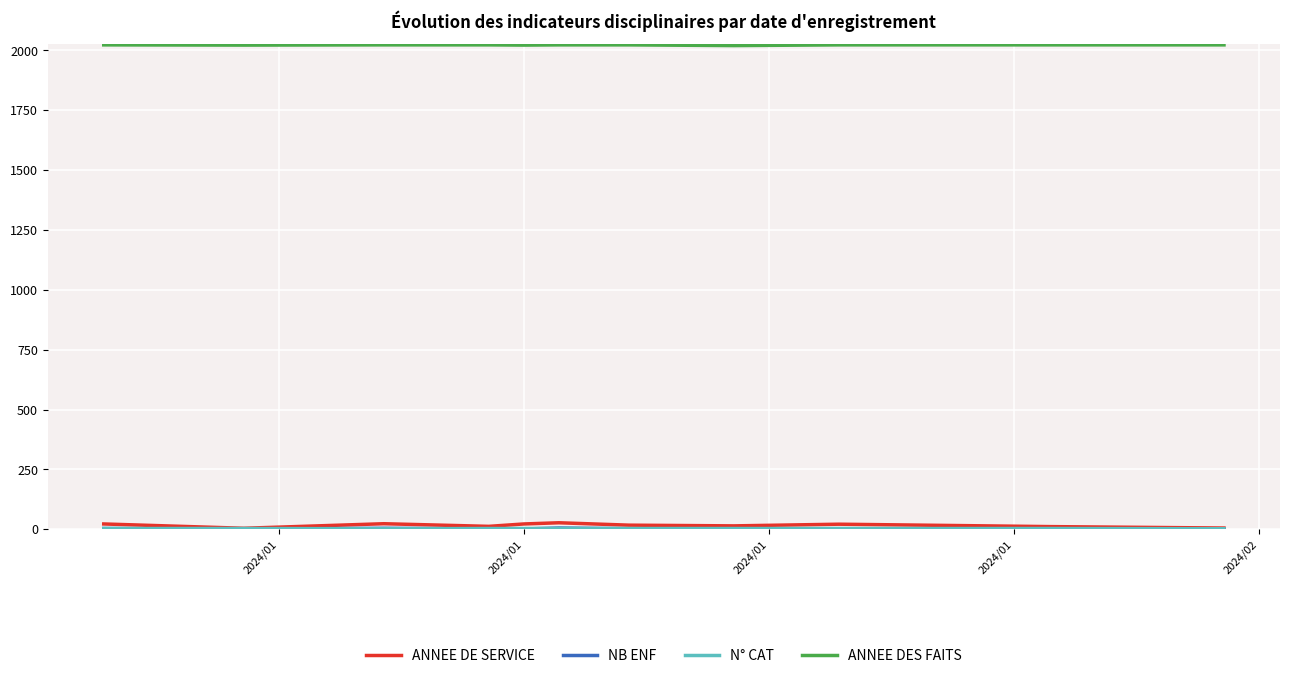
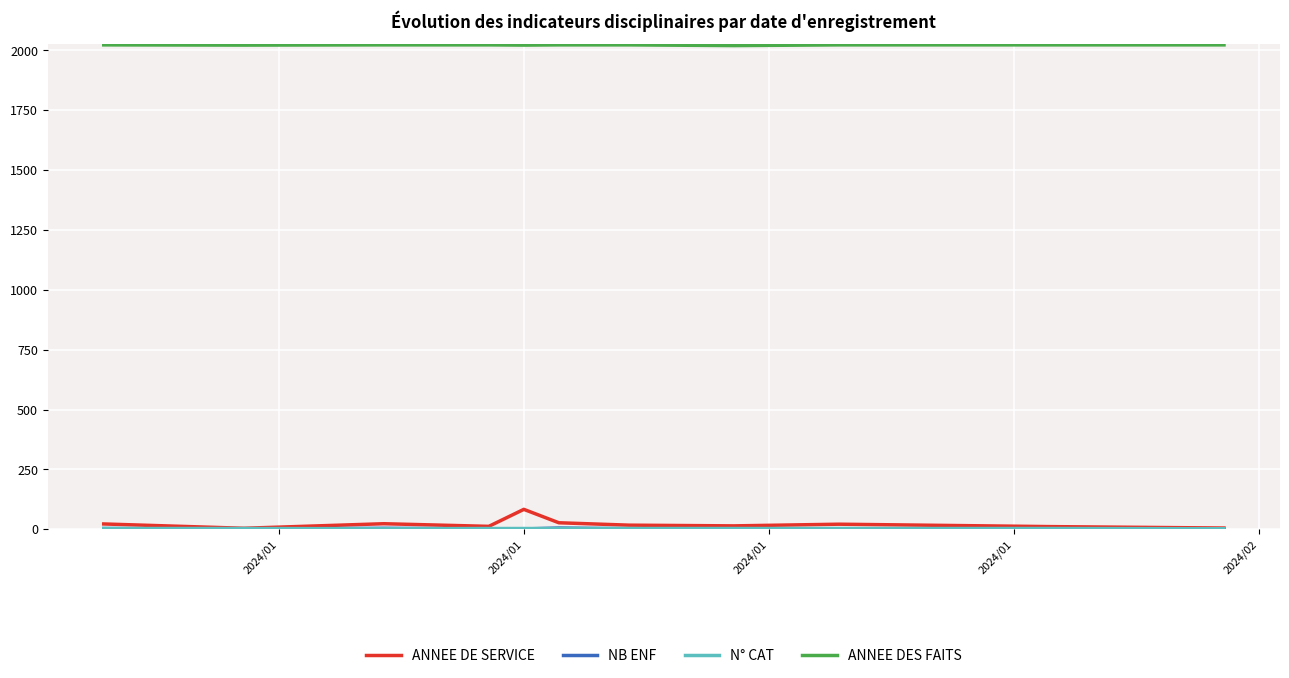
ANNEE DE SERVICE, 2024/01: 20 -> 80
